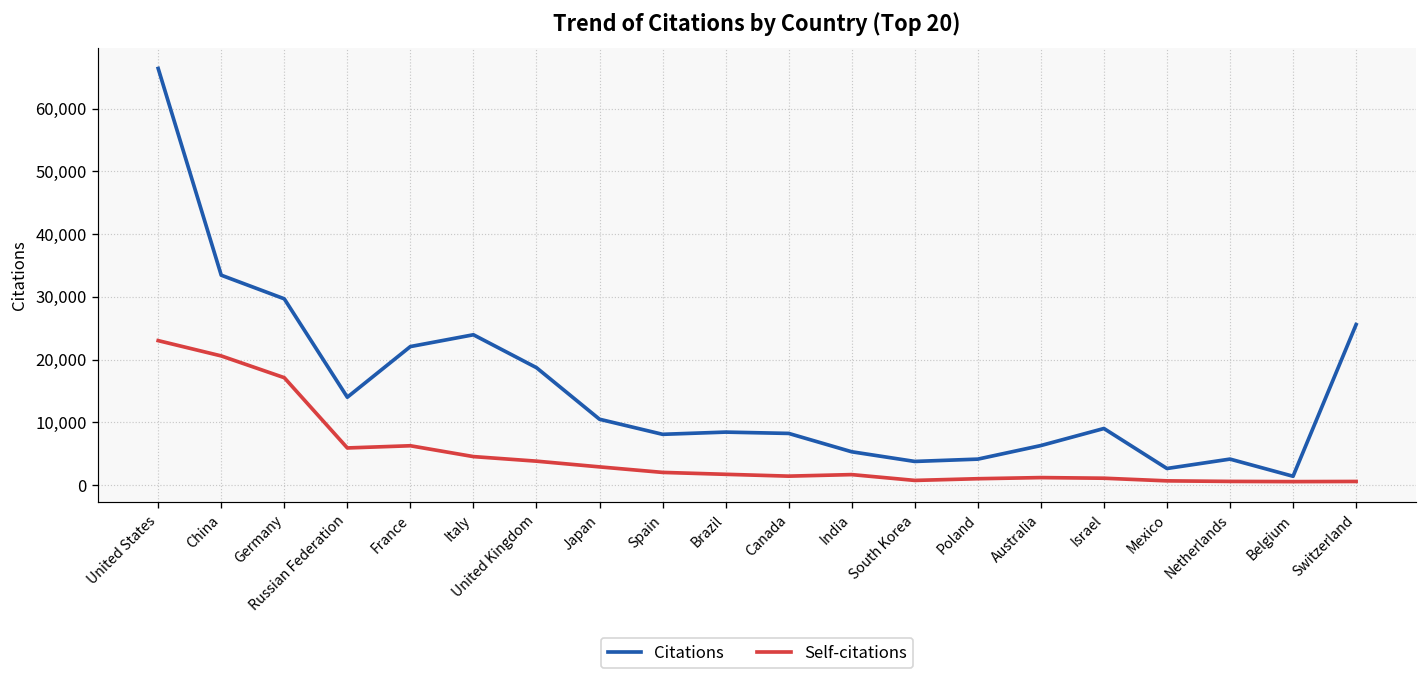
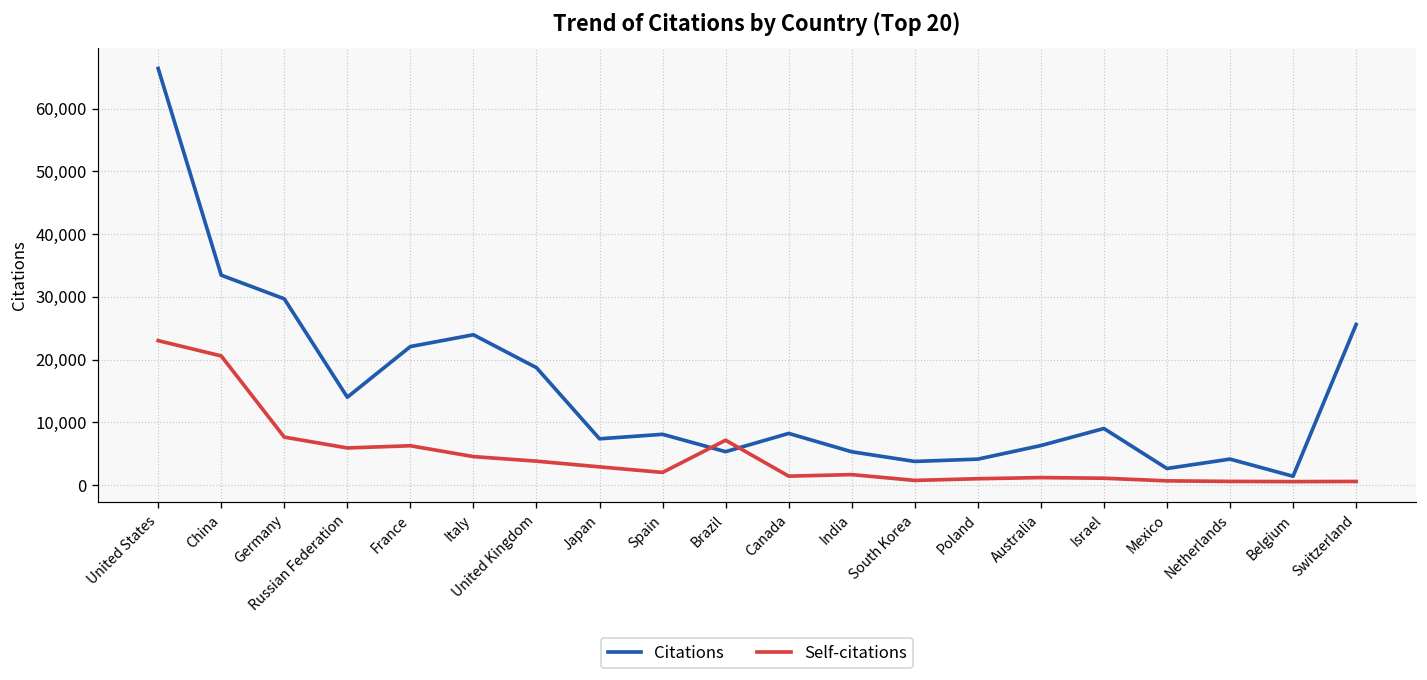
Self-citations, Germany: 17,000 -> 8,000
Citations, Japan: 11,000 -> 7,000
Citations, Brazil: 8,000 -> 5,000
Self-citations, Brazil: 2,000 -> 7,000
